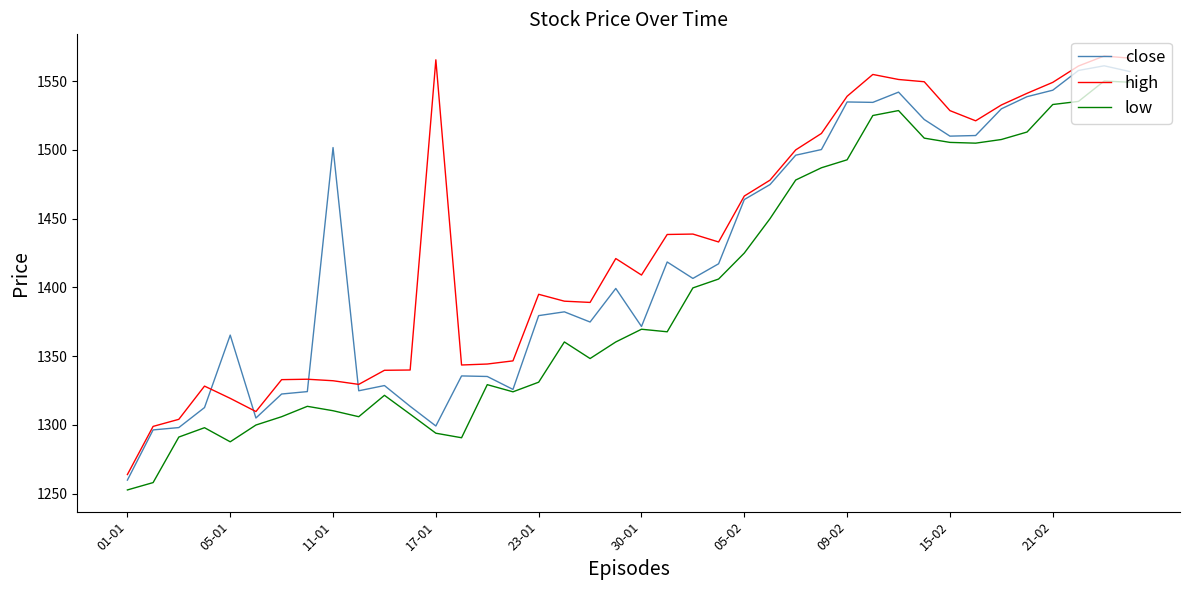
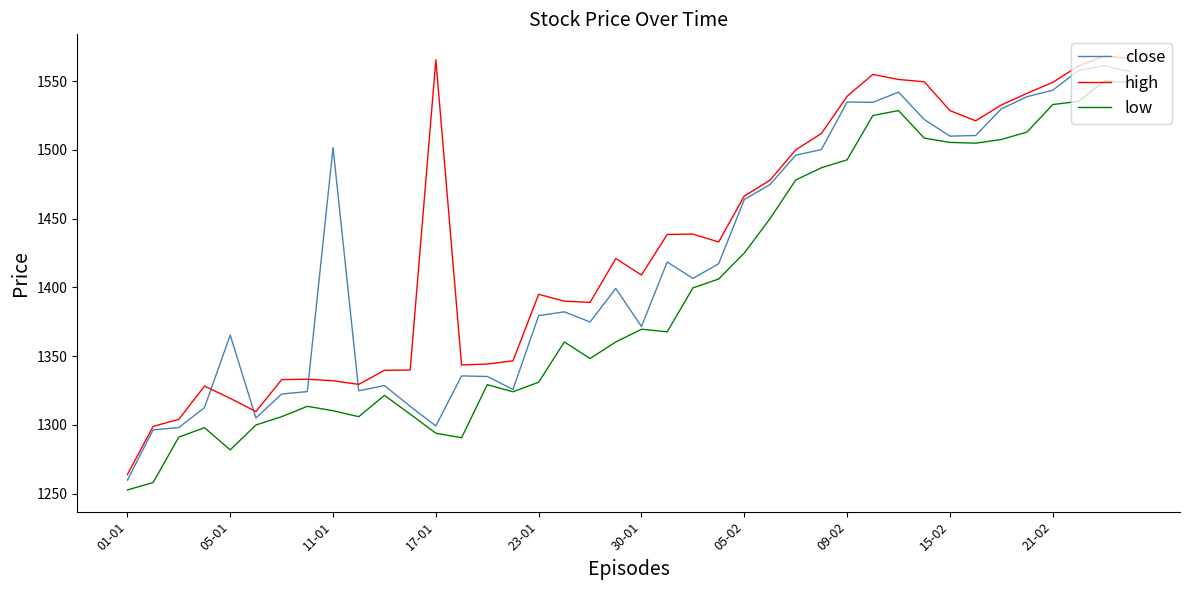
low, 05-01: 1288 -> 1282
